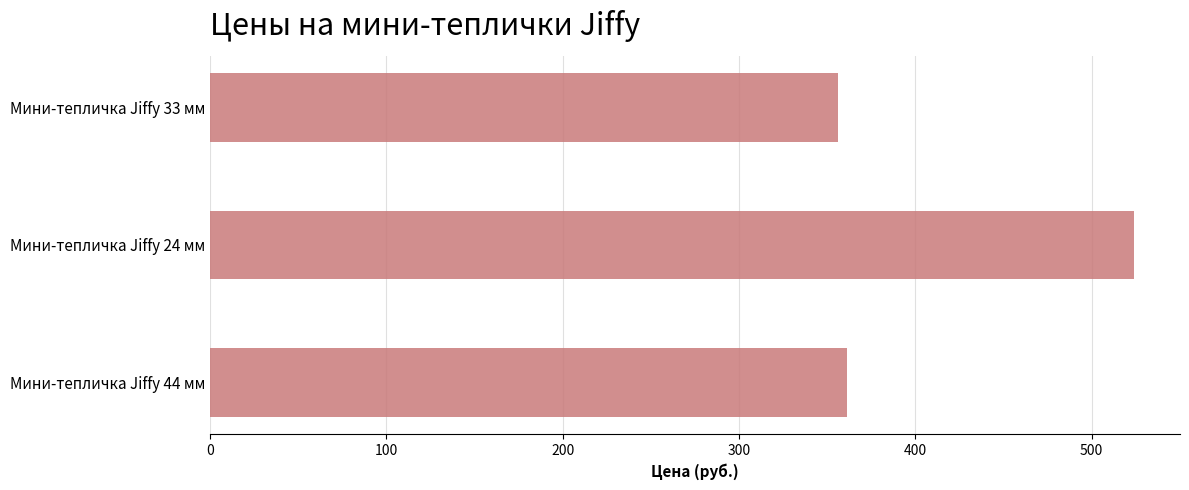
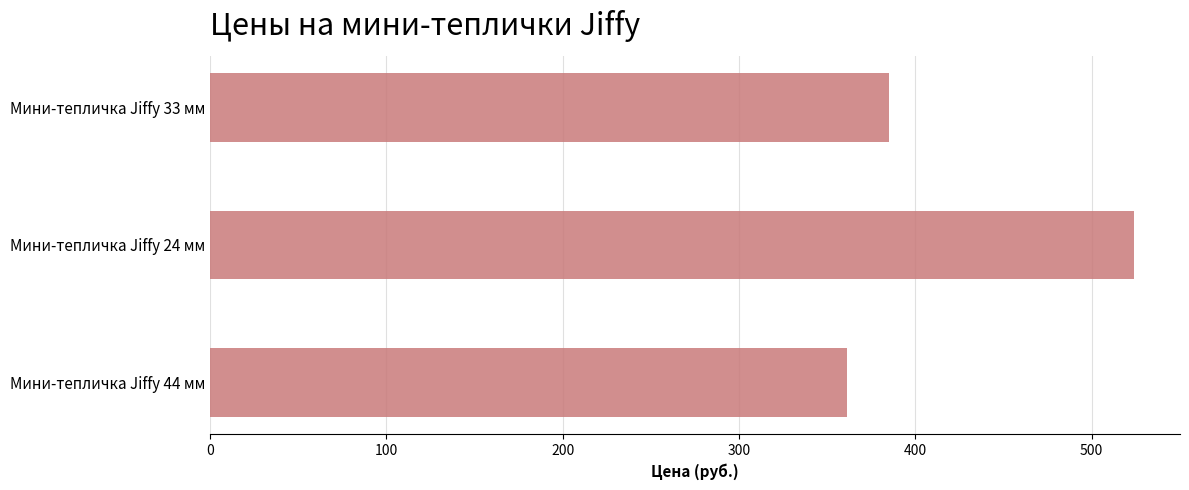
Мини-тепличка Jiffy 33 мм: 356 -> 385
